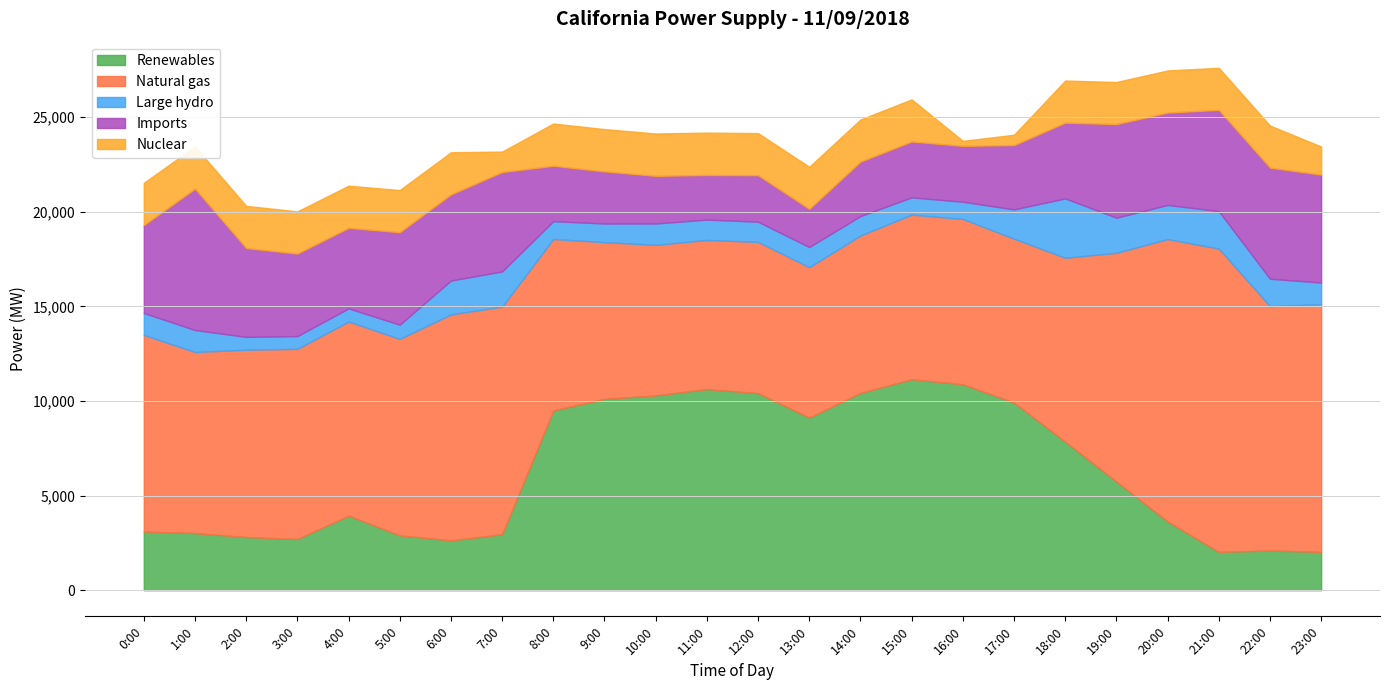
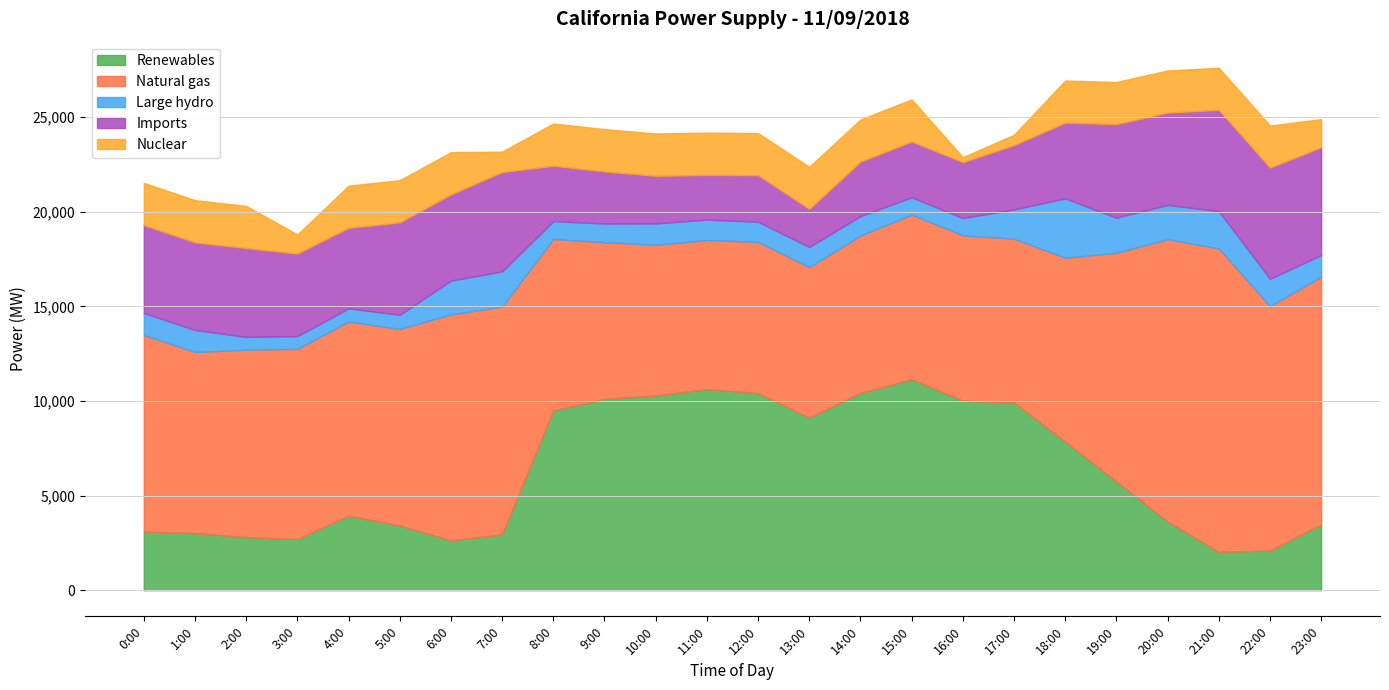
Imports, 1:00: 7,500 -> 4,600
Nuclear, 3:00: 2,200 -> 1,000
Renewables, 5:00: 2,900 -> 3,400
Renewables, 16:00: 10,900 -> 10,000
Renewables, 23:00: 2,000 -> 3,500
